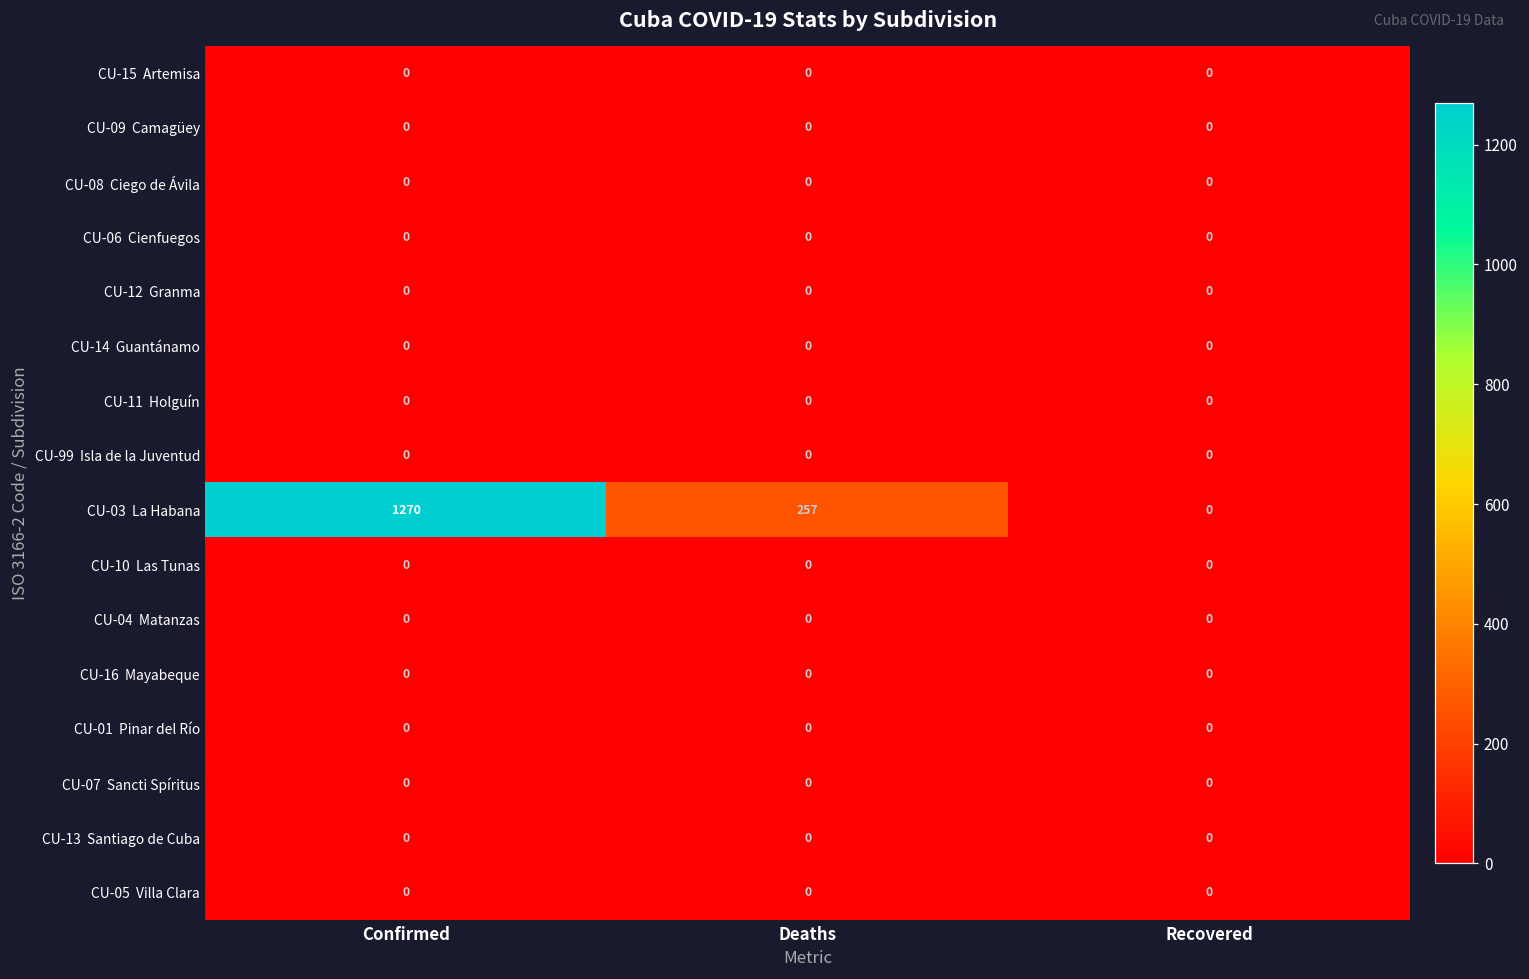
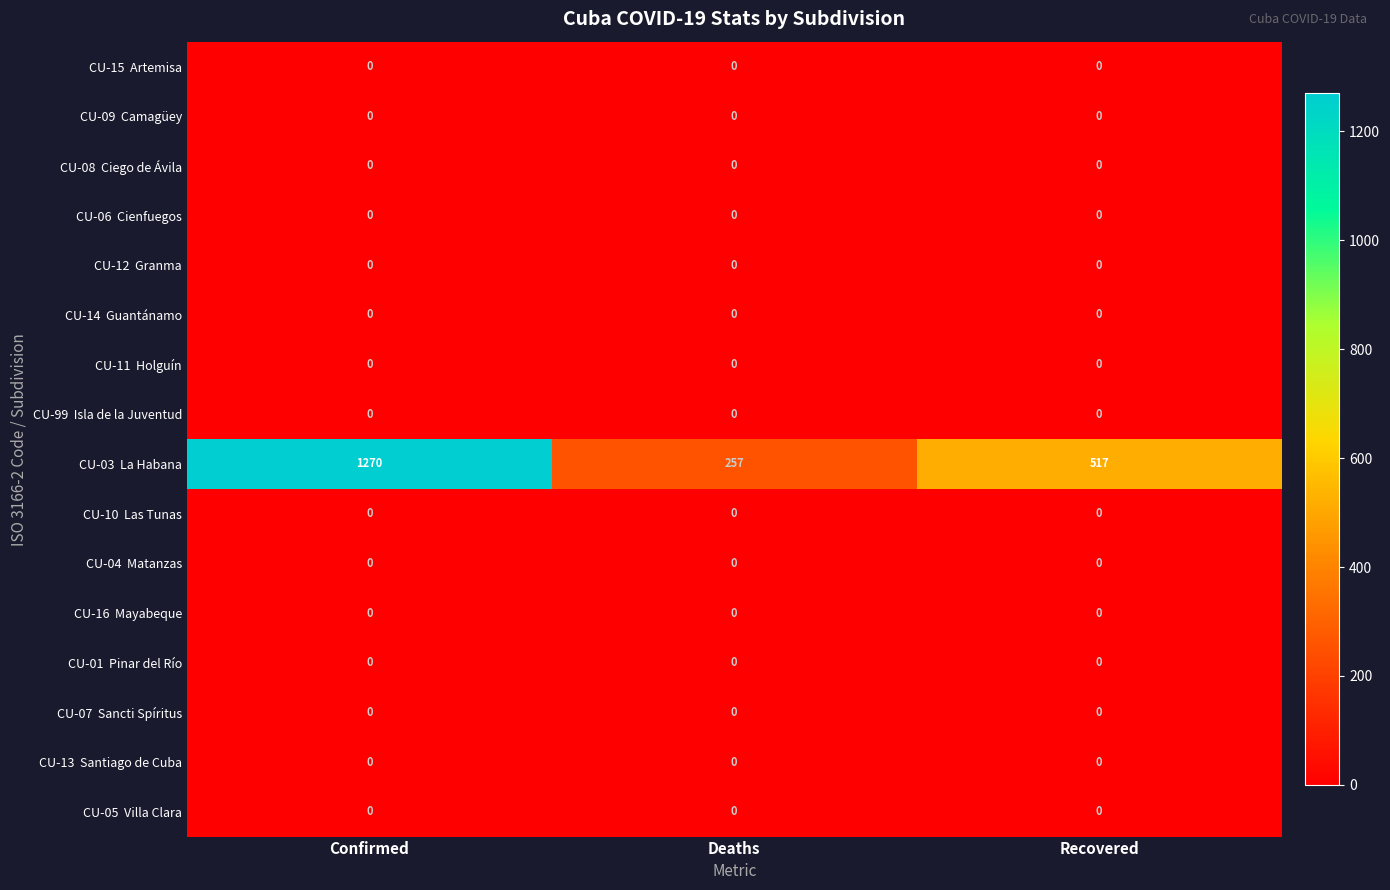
CU-03 La Habana, Recovered: 0 -> 517
